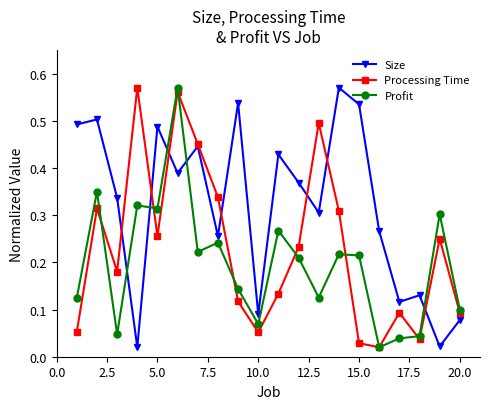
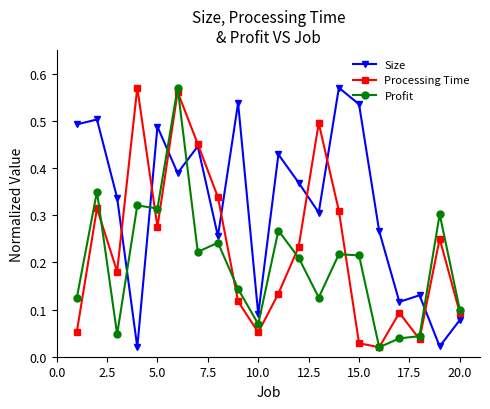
Processing Time, 5.0: 0.26 -> 0.28
